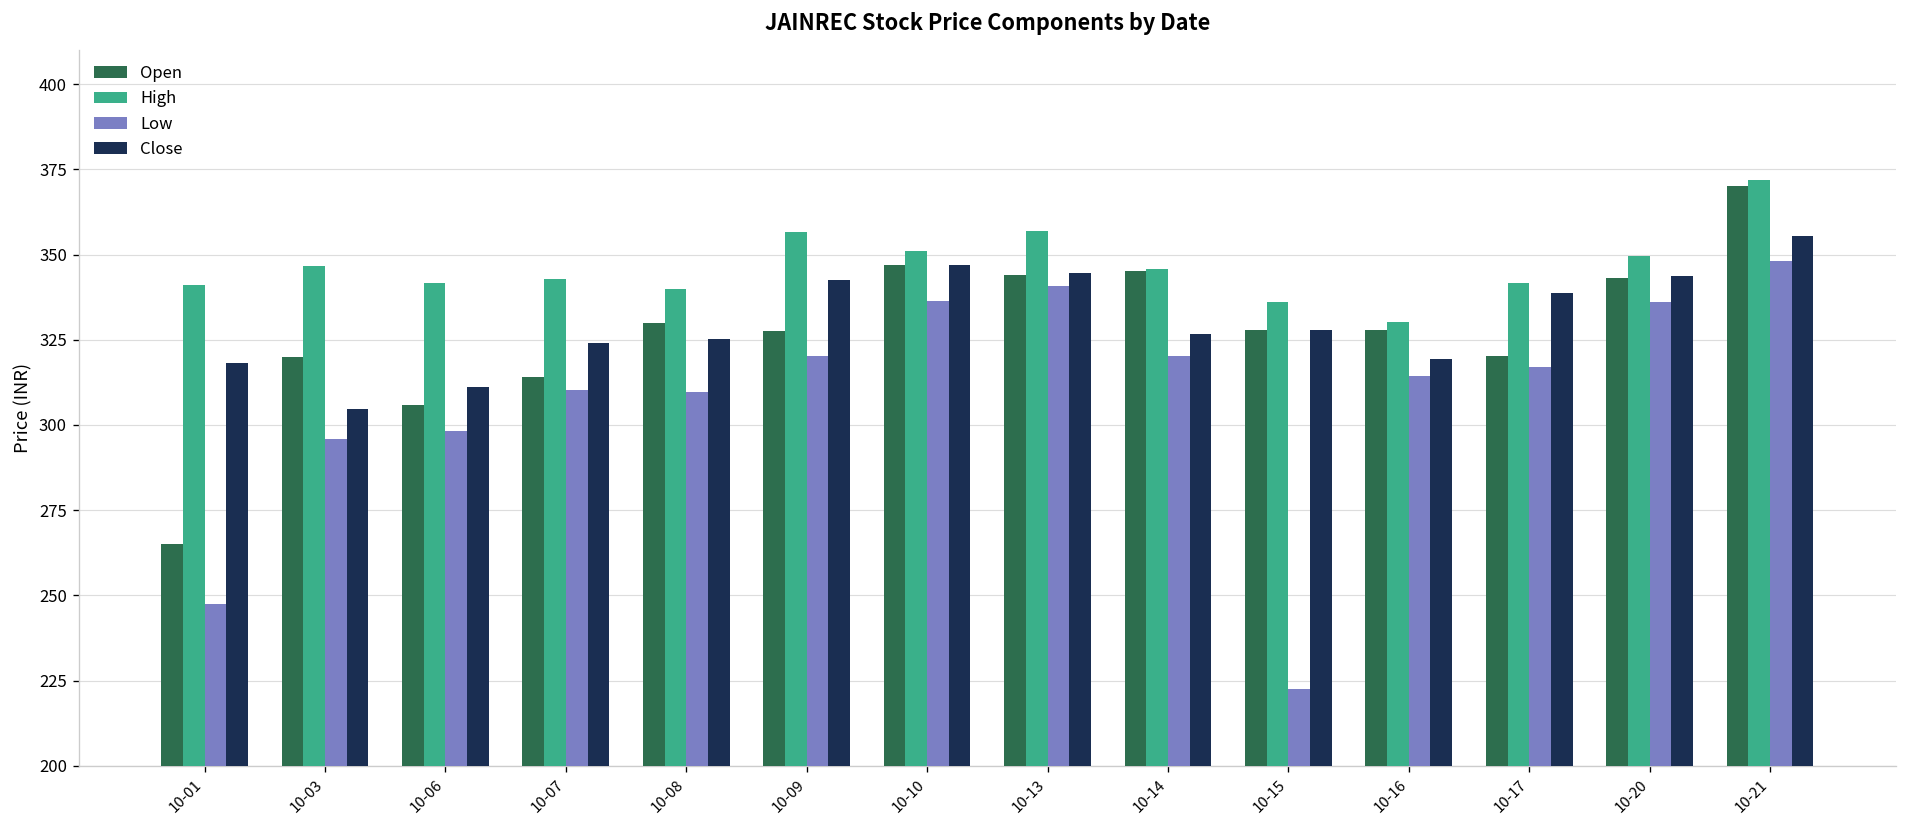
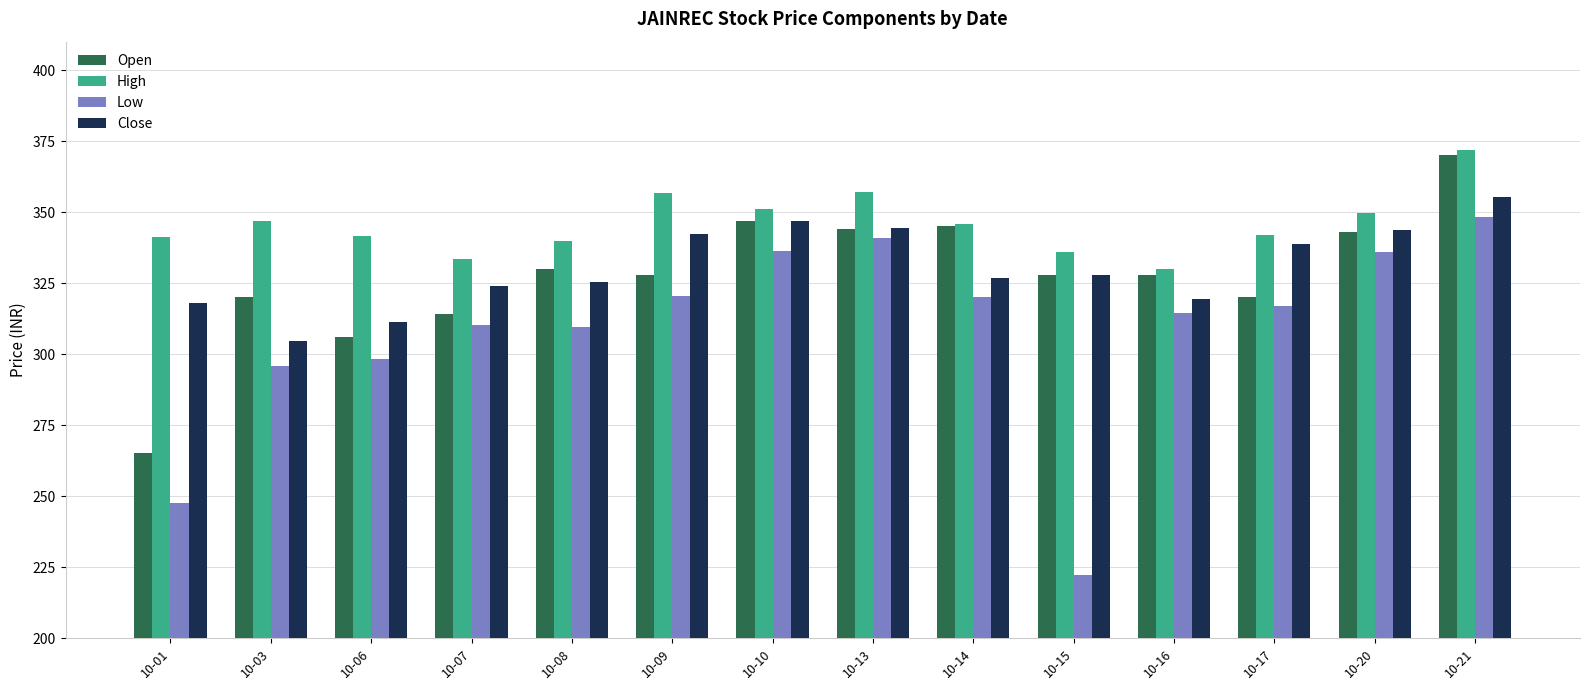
High, 10-07: 343 -> 333
